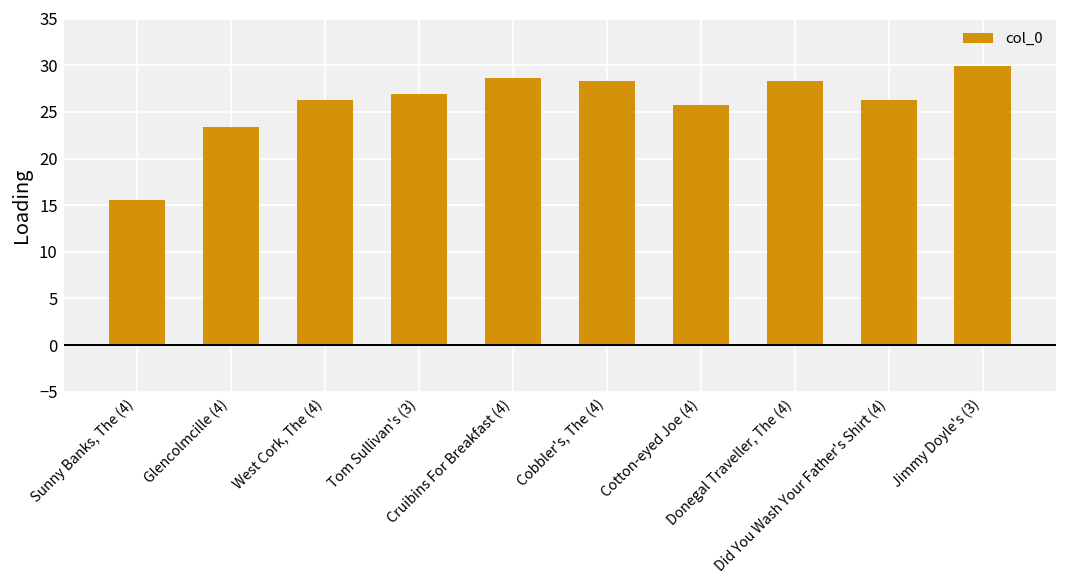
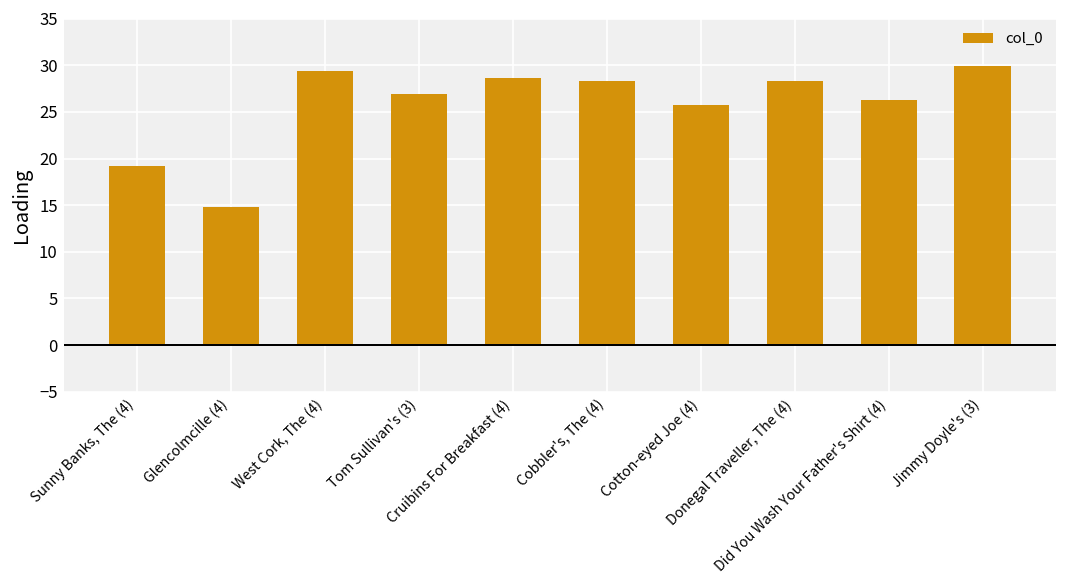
Sunny Banks, The (4): 16 -> 19
Glencolmcille (4): 23 -> 15
West Cork, The (4): 26 -> 29
